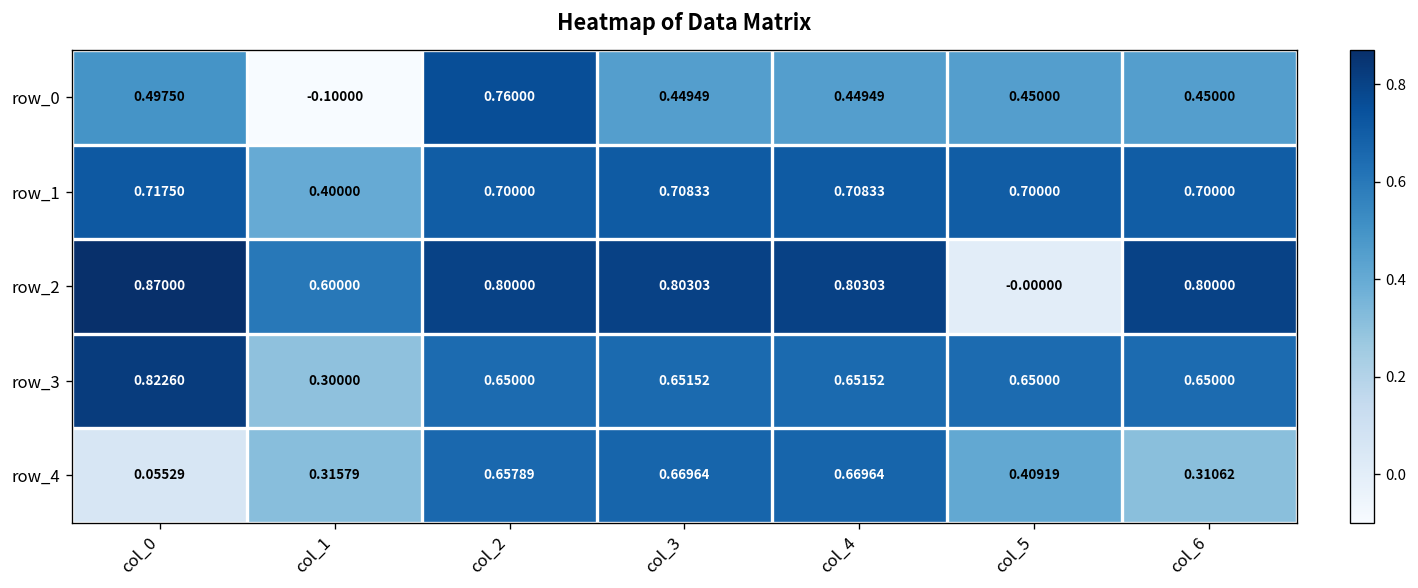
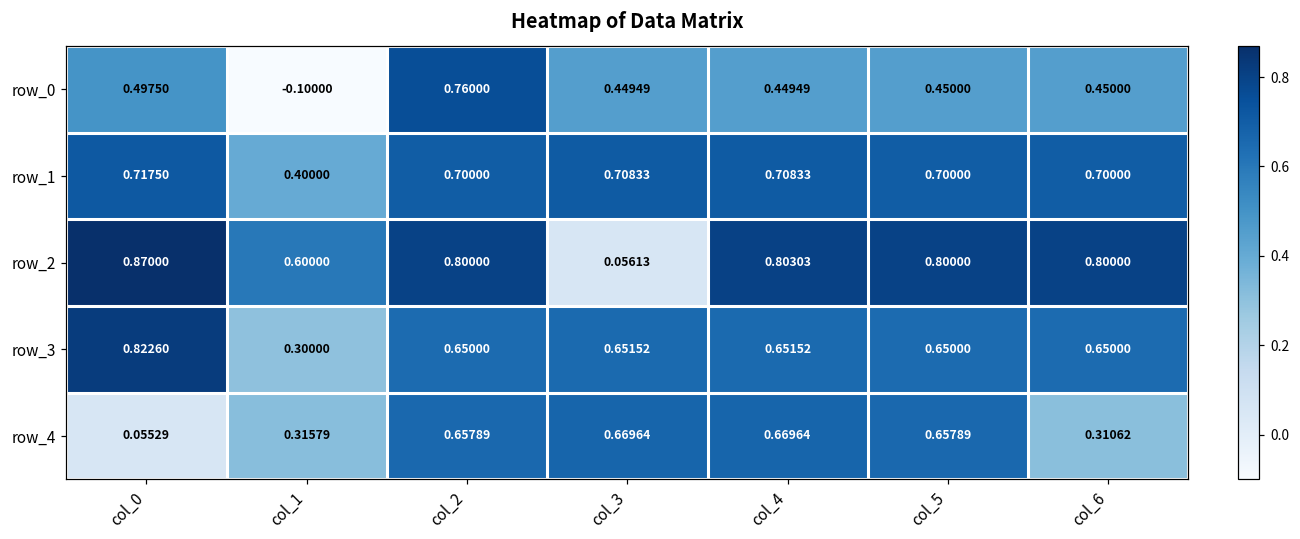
row_2, col_3: 0.80303 -> 0.05613
row_2, col_5: -0.00000 -> 0.80000
row_4, col_5: 0.40919 -> 0.65789
